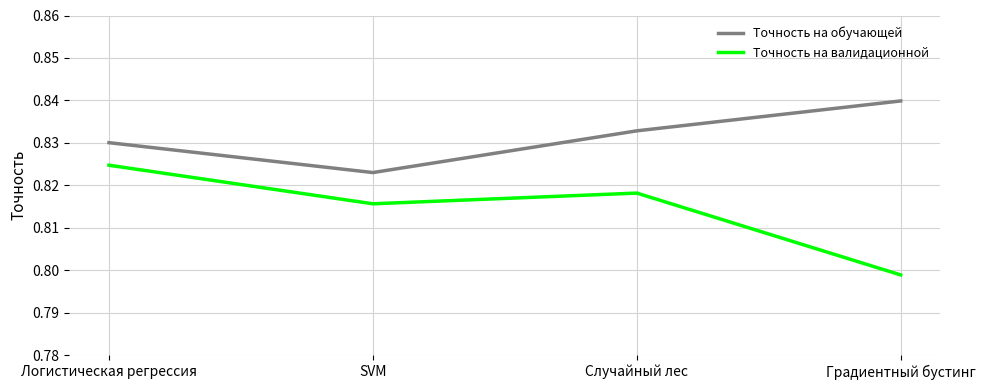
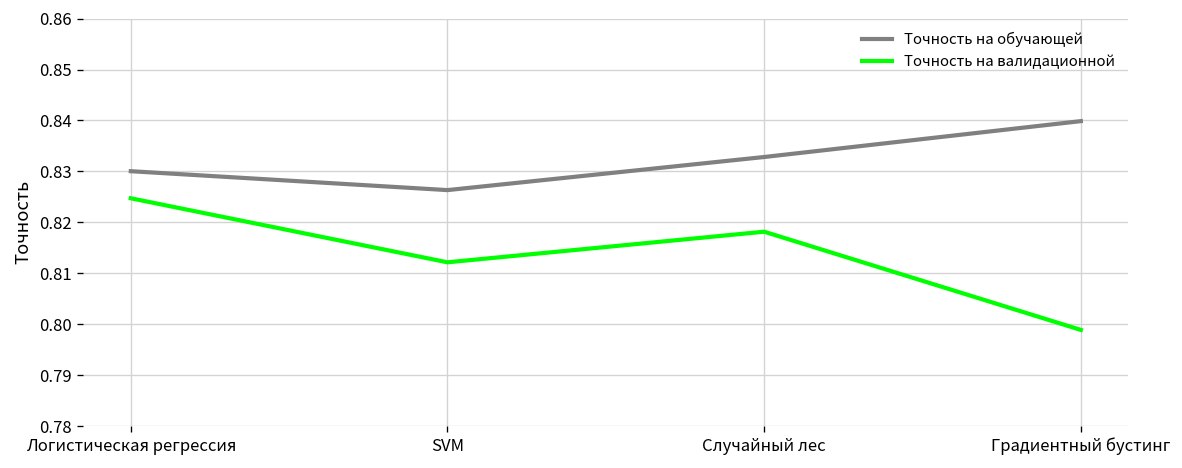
Точность на обучающей, SVM: 0.823 -> 0.826
Точность на валидационной, SVM: 0.816 -> 0.812
